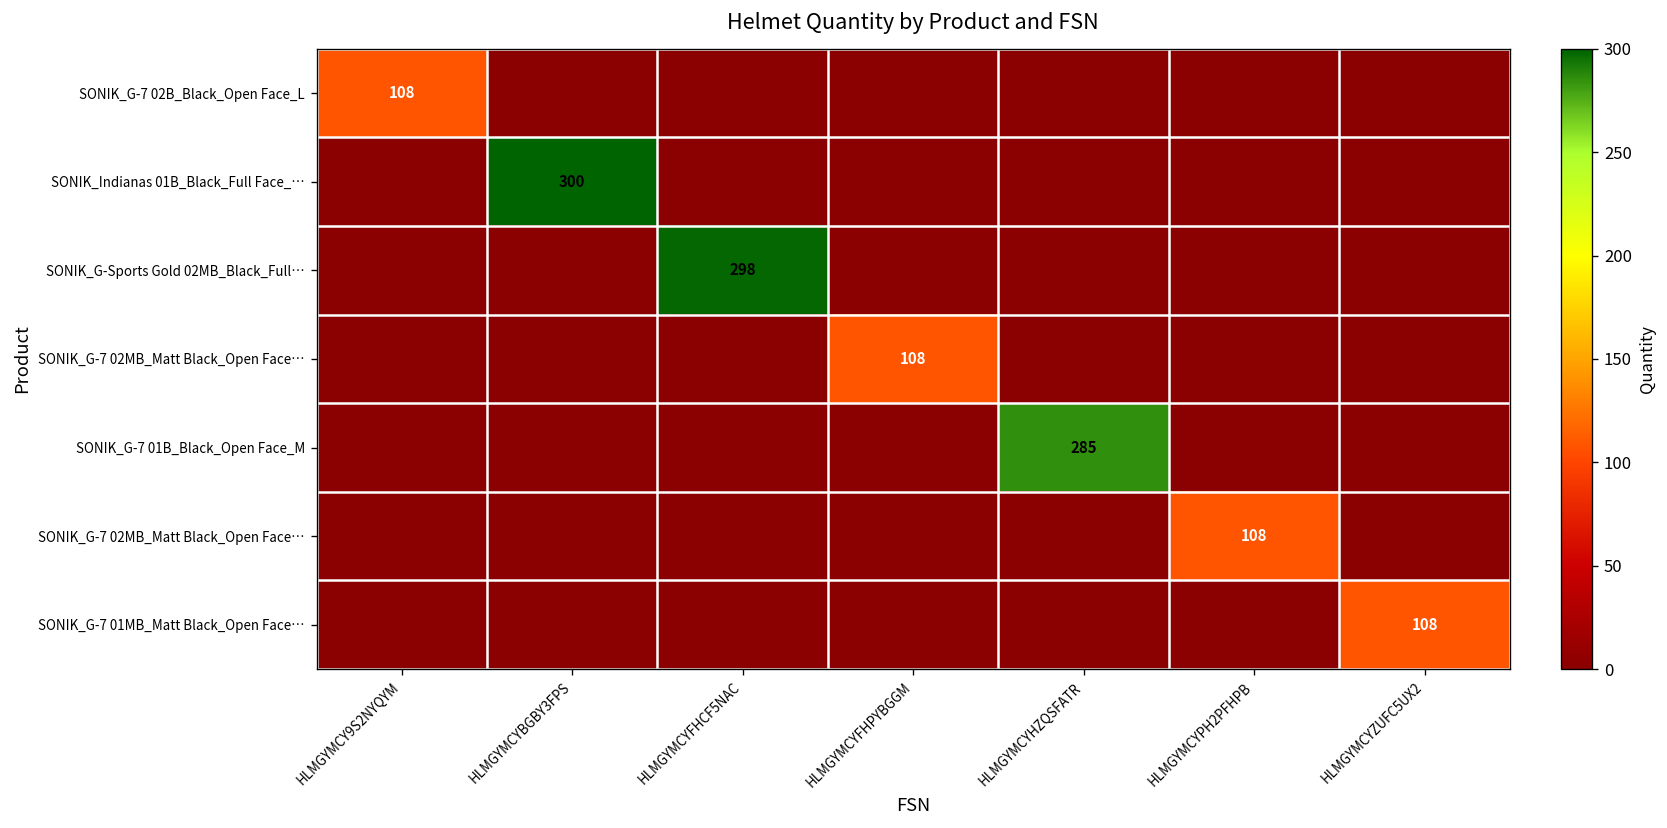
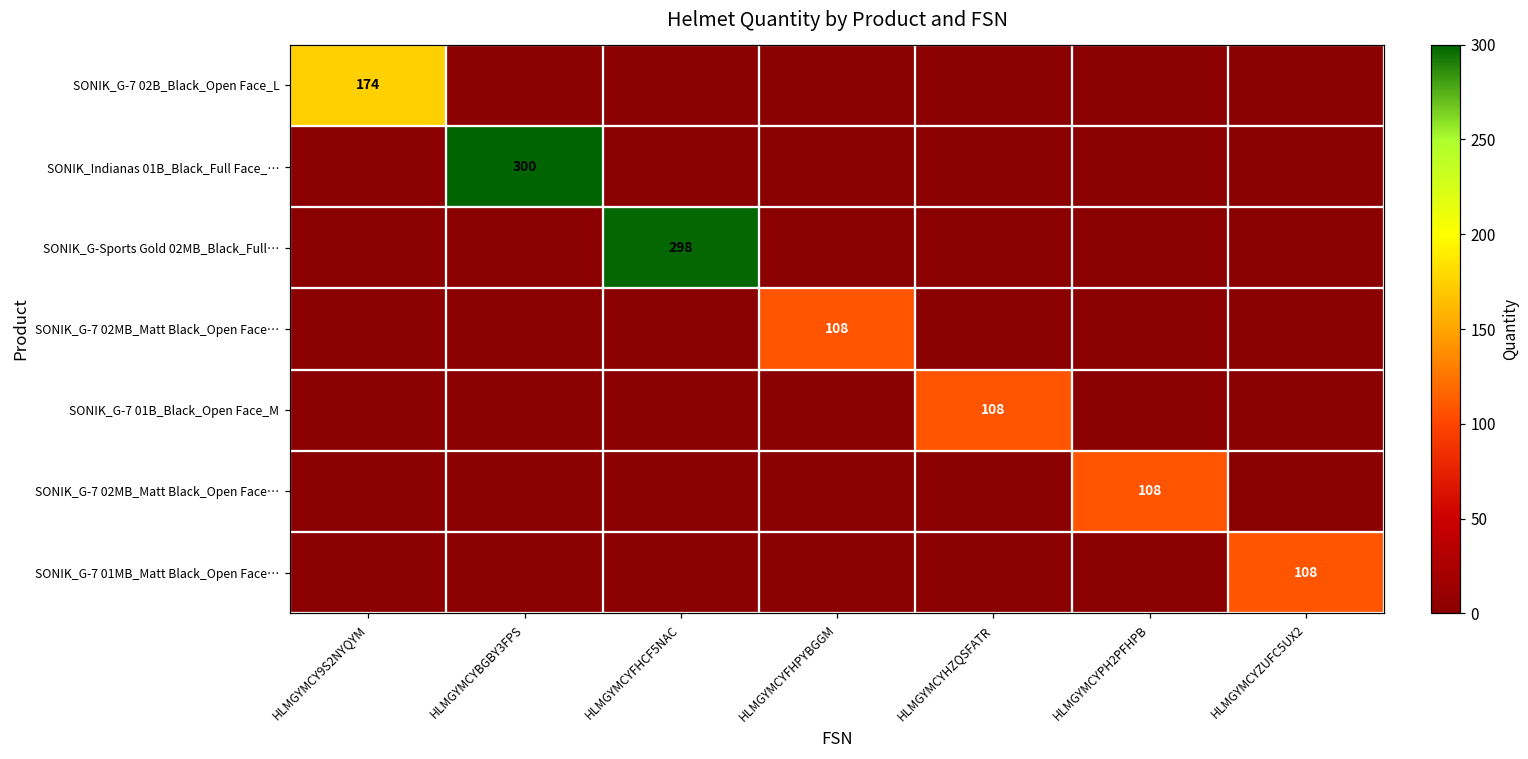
SONIK_G-7 02B_Black_Open Face_L, HLMGYMCY9S2NYQYM: 108 -> 174
SONIK_G-7 01B_Black_Open Face_M, HLMGYMCYHZQSFATR: 285 -> 108
